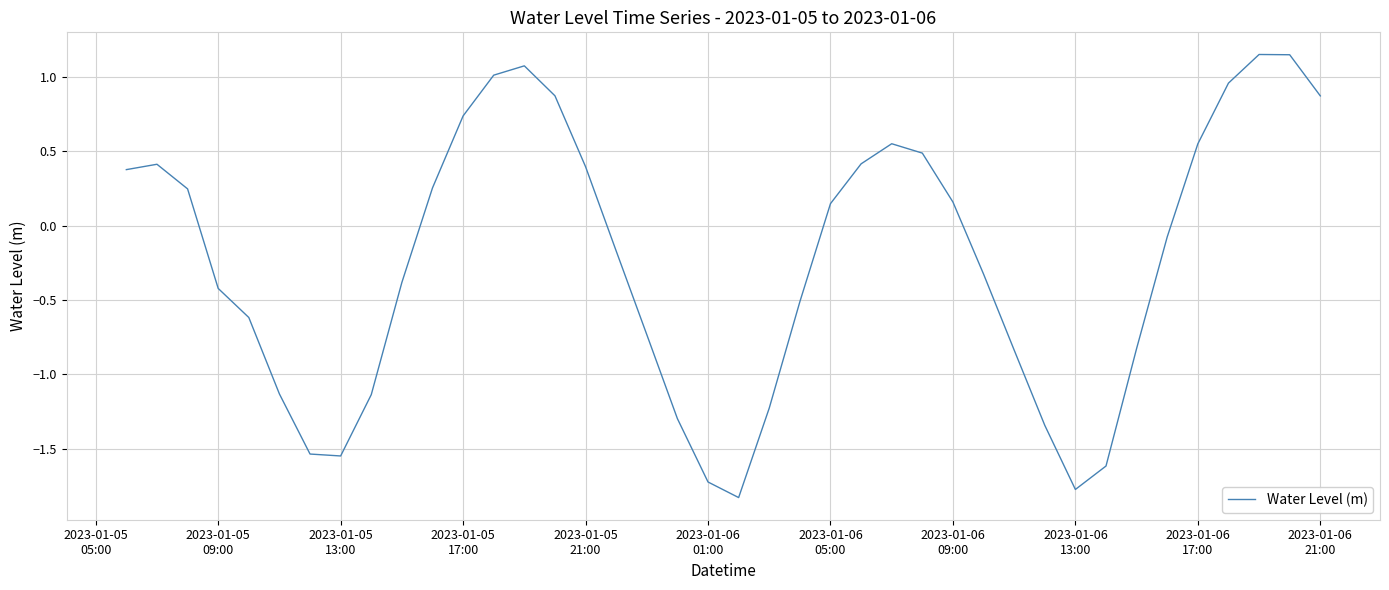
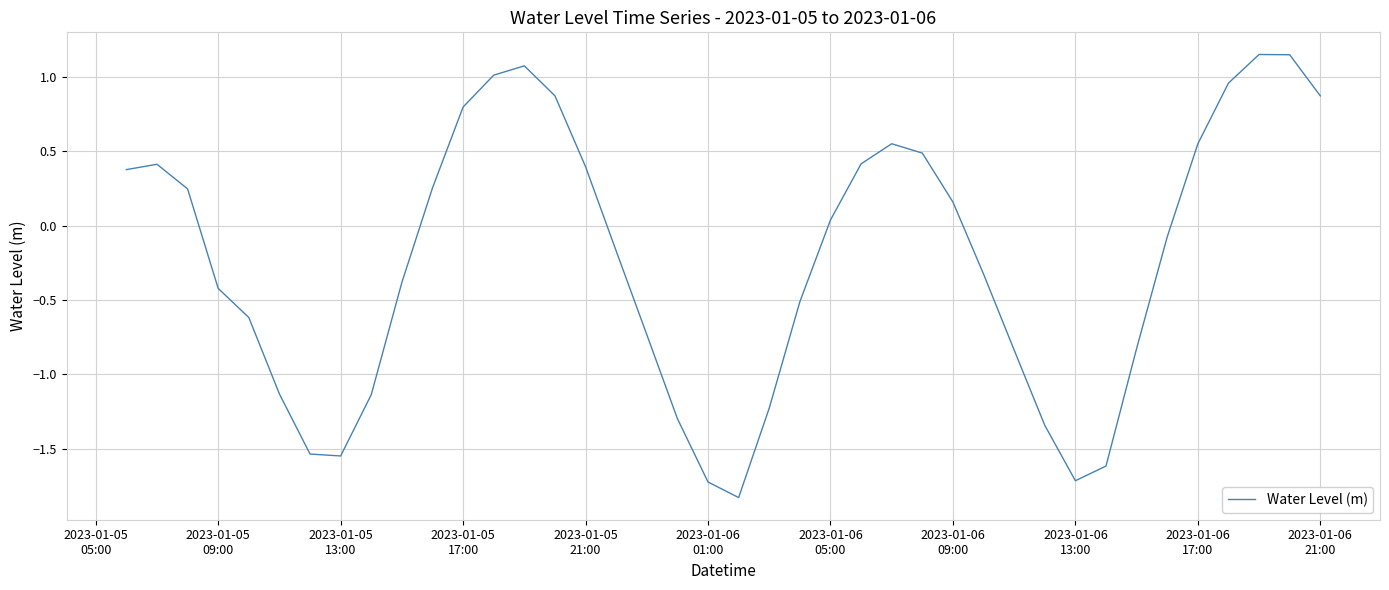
2023-01-05 17:00: 0.74 -> 0.80
2023-01-06 05:00: 0.15 -> 0.04
2023-01-06 13:00: -1.77 -> -1.71
